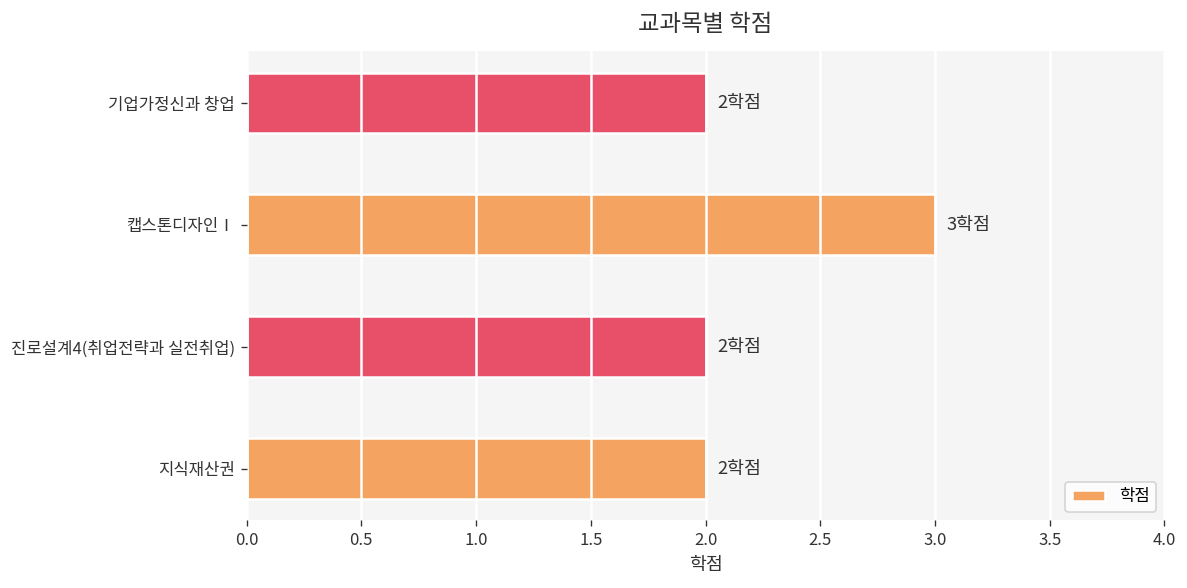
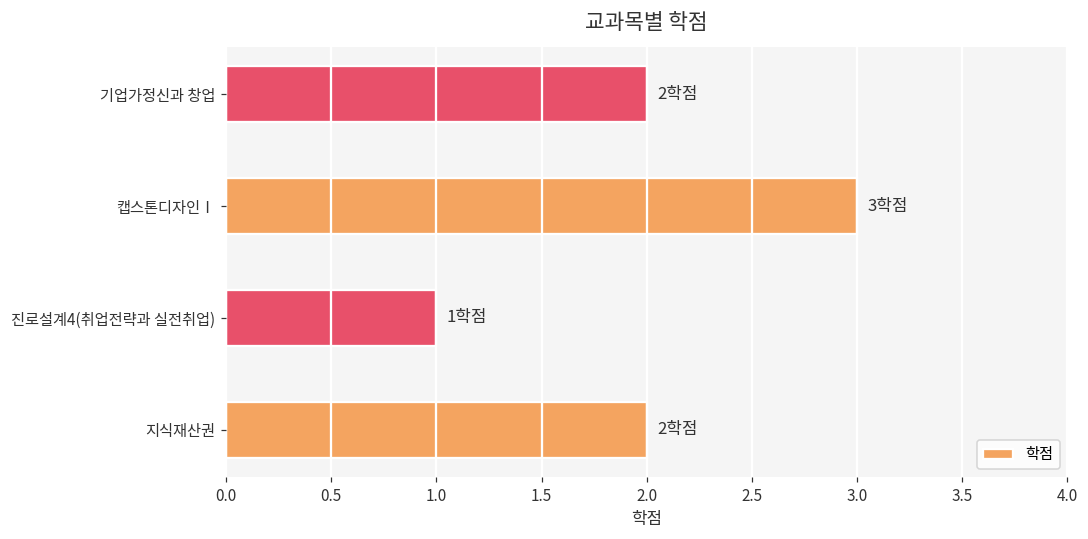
진로설계4(취업전략과 실전취업): 2 -> 1
